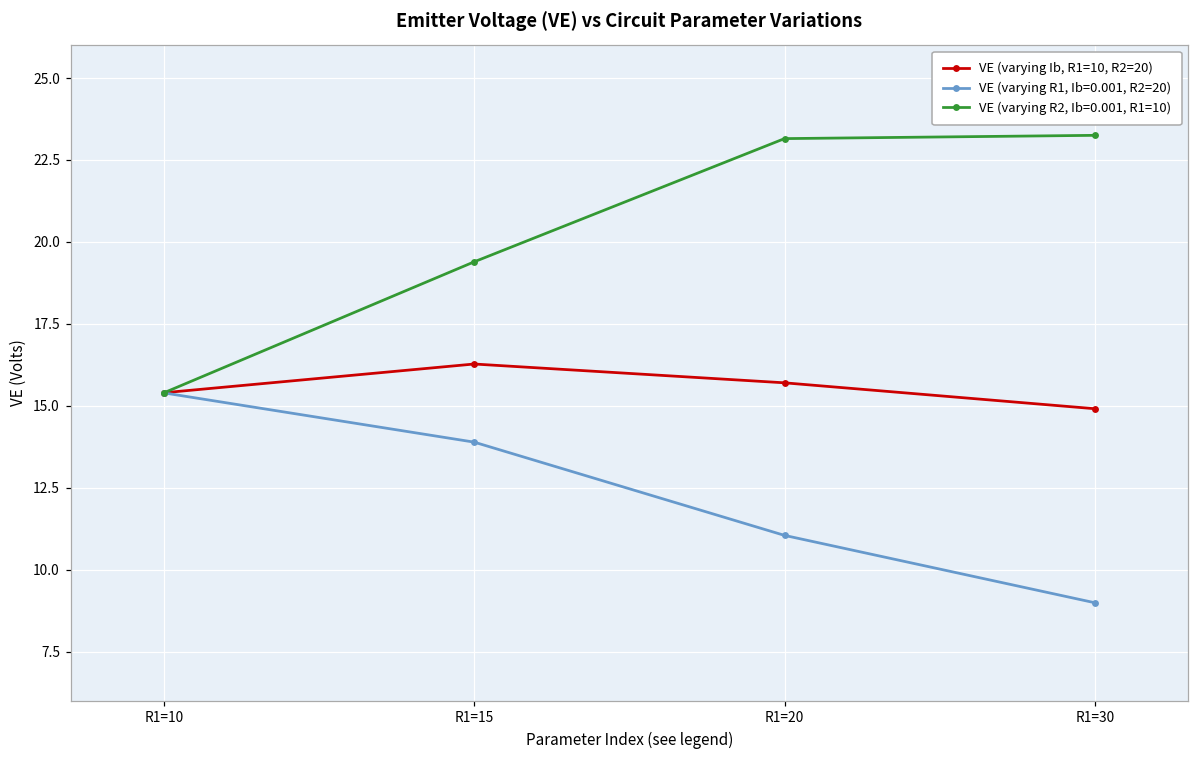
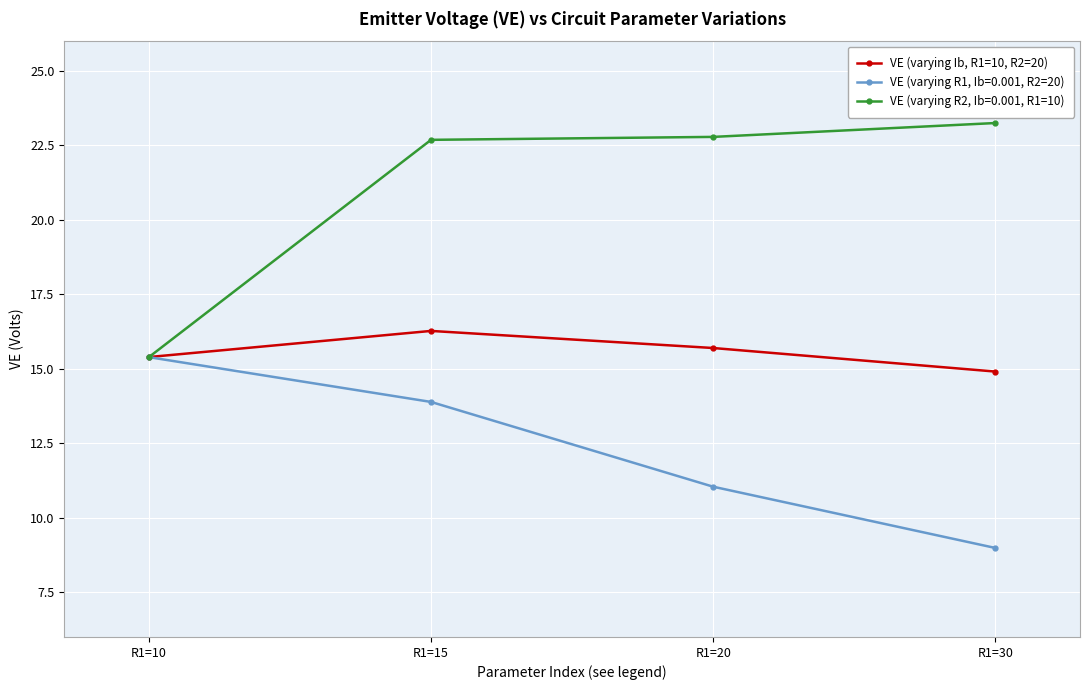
VE (varying R2, Ib=0.001, R1=10), R1=15: 19.4 -> 22.7
VE (varying R2, Ib=0.001, R1=10), R1=20: 23.2 -> 22.8
